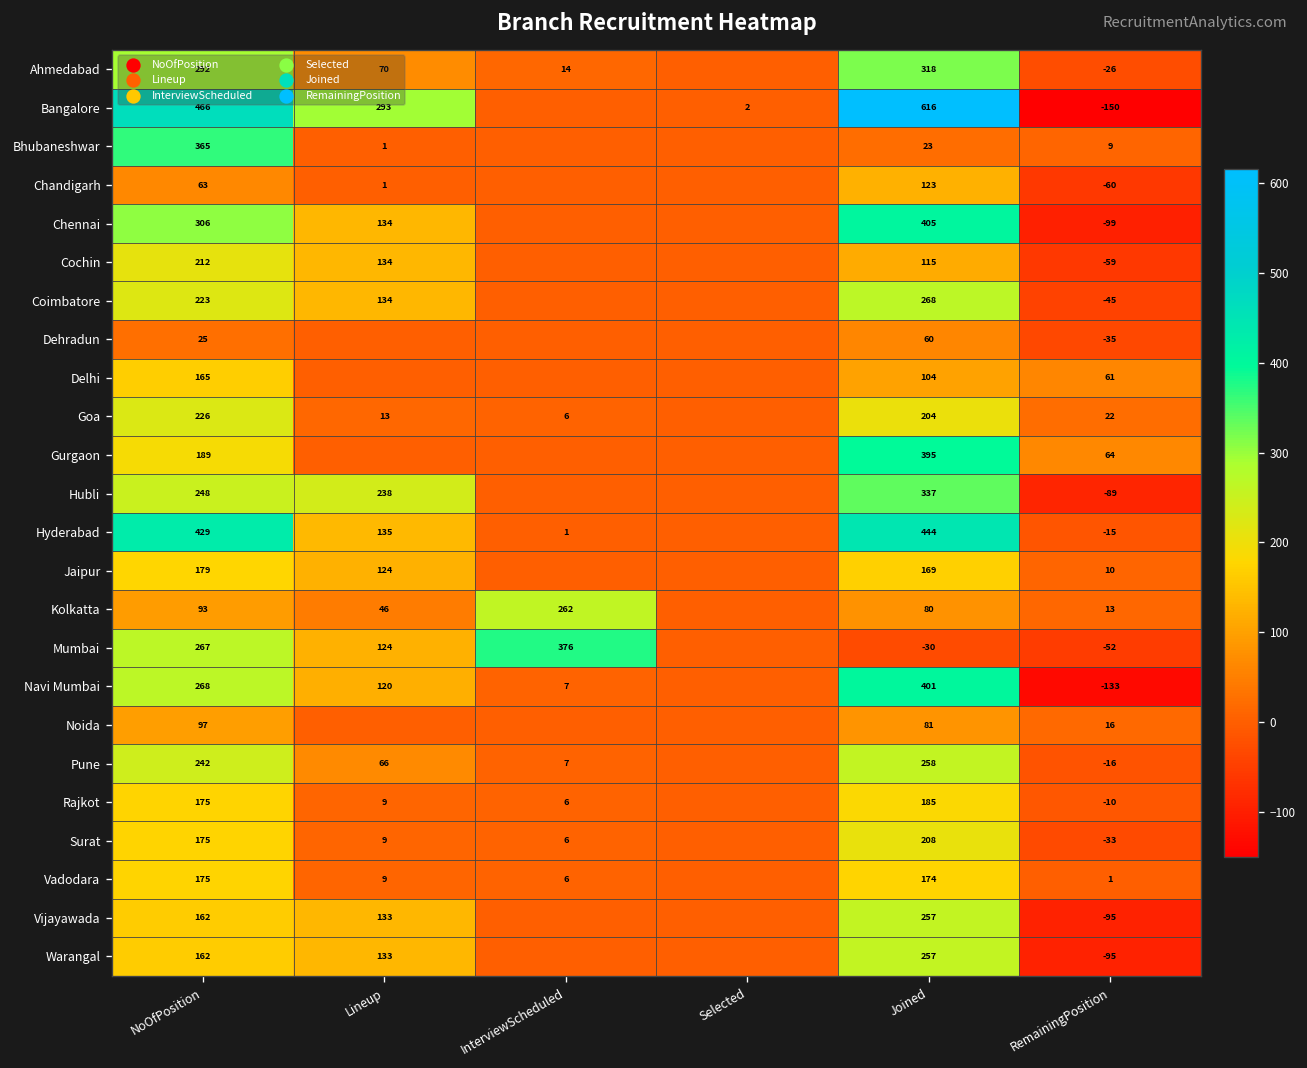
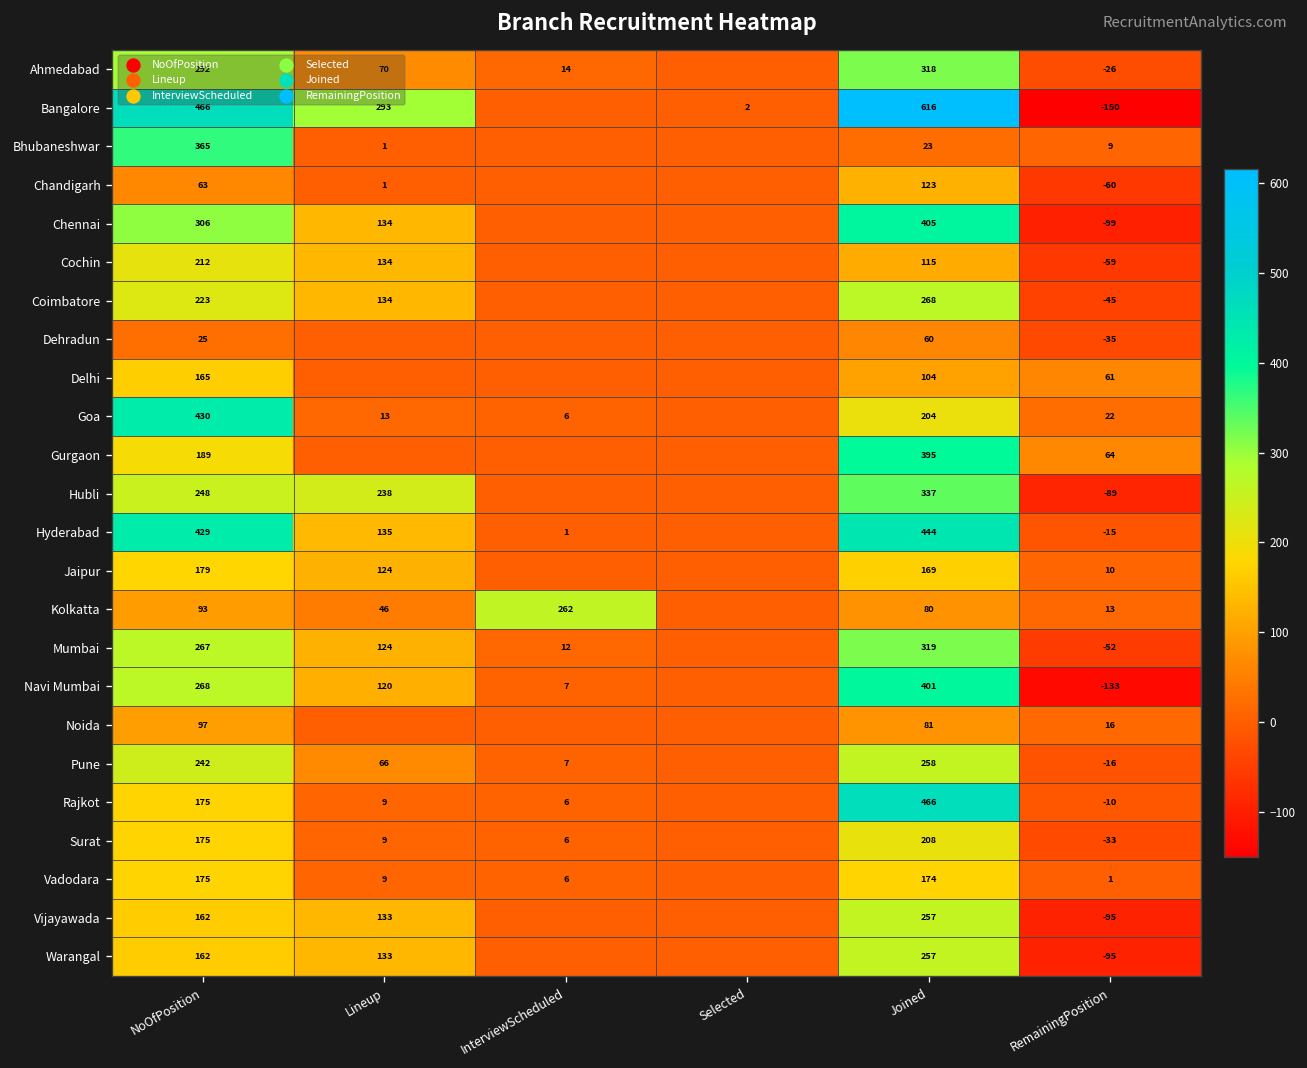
Goa, NoOfPosition: 226 -> 430
Mumbai, InterviewScheduled: 376 -> 12
Mumbai, Joined: -30 -> 319
Rajkot, Joined: 185 -> 466
